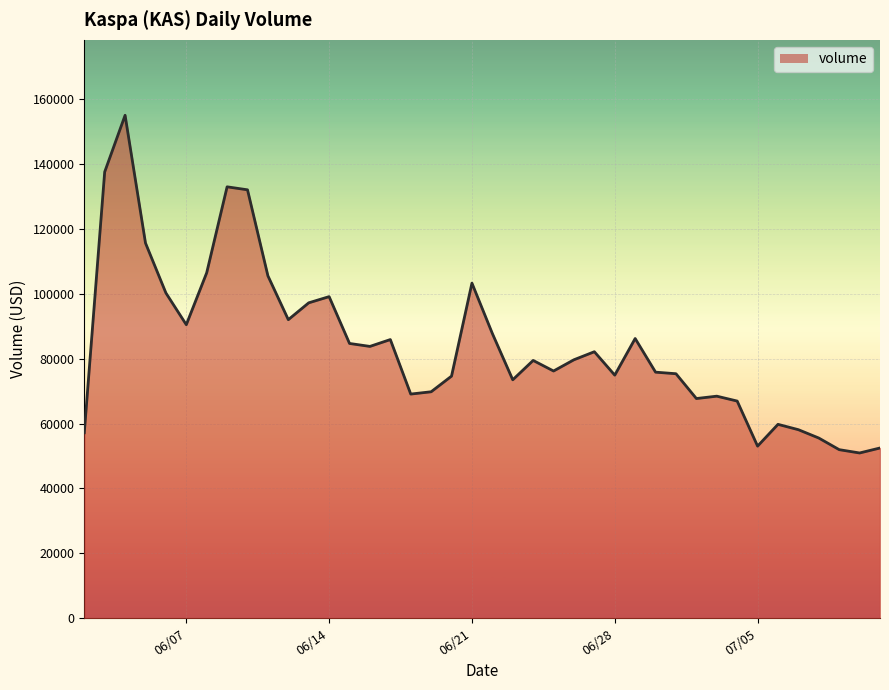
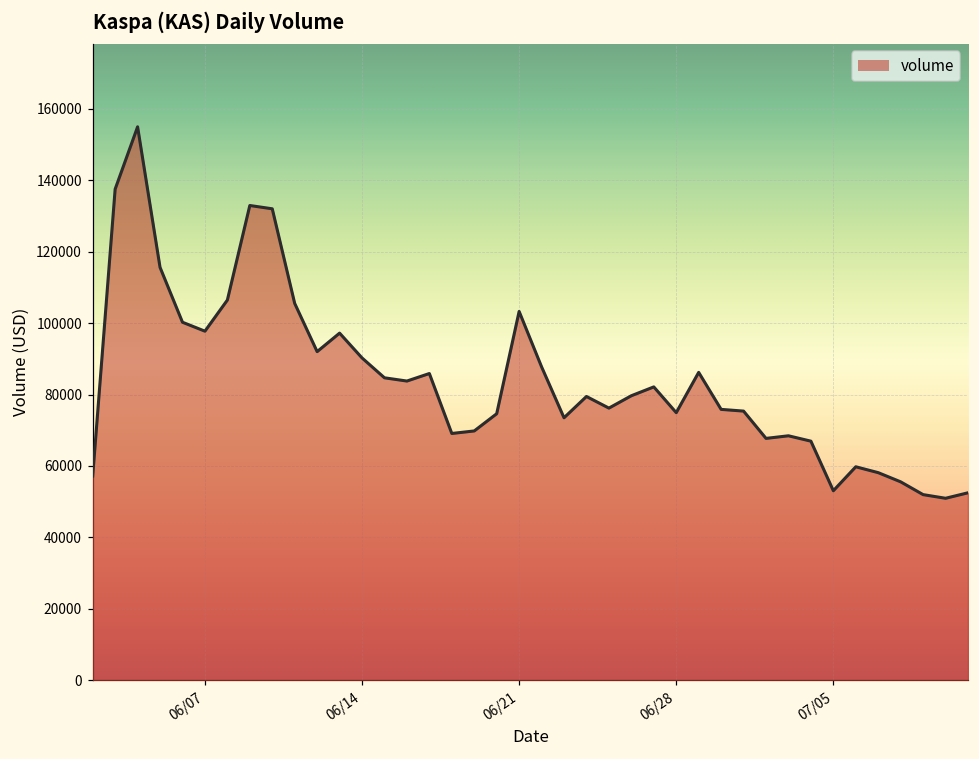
06/07: 90000 -> 98000
06/14: 99000 -> 90000
